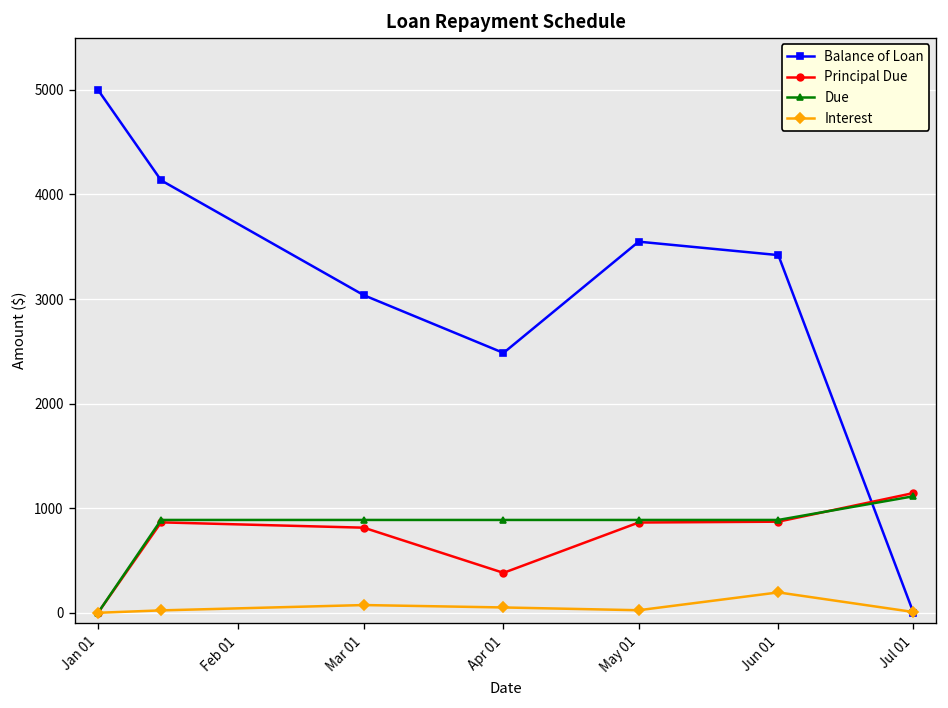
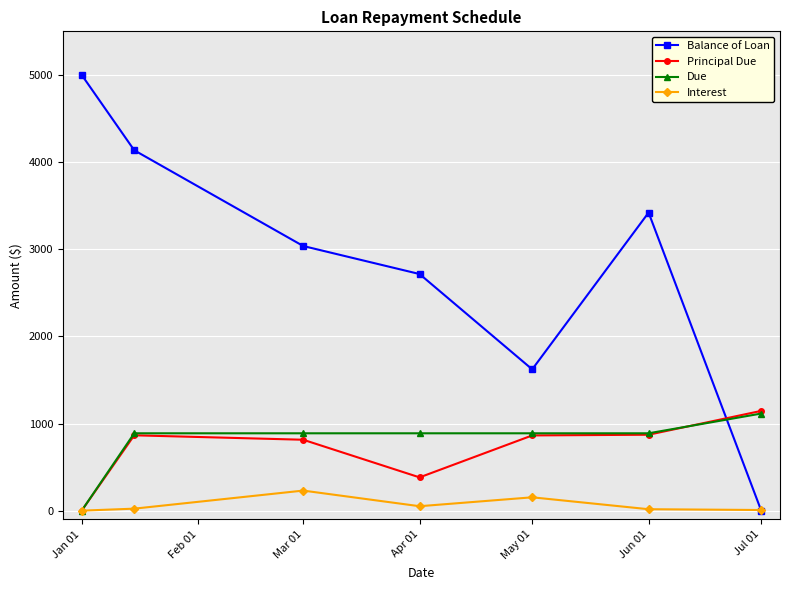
Interest, Mar 01: 100 -> 200
Balance of Loan, Apr 01: 2500 -> 2700
Balance of Loan, May 01: 3500 -> 1600
Interest, May 01: 0 -> 200
Interest, Jun 01: 200 -> 0
